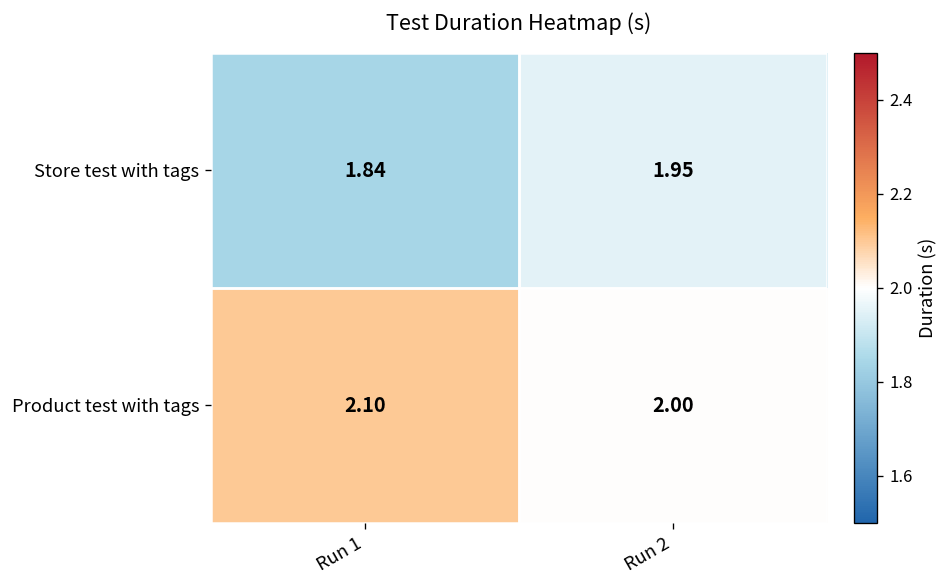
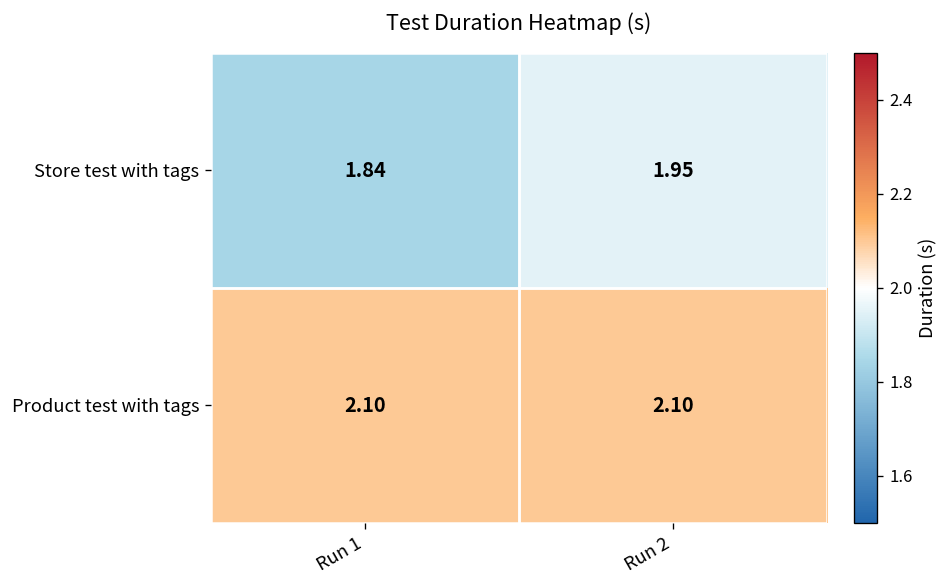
Product test with tags, Run 2: 2.00 -> 2.10
